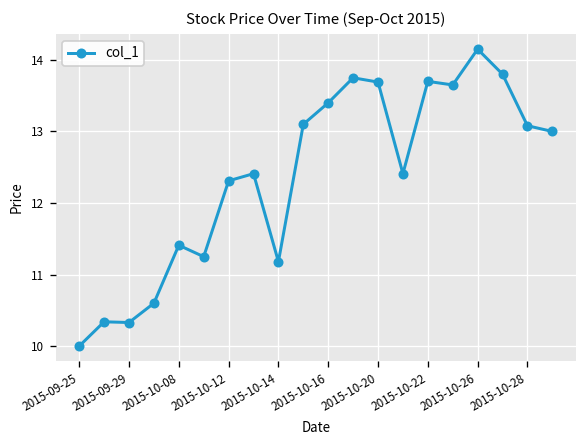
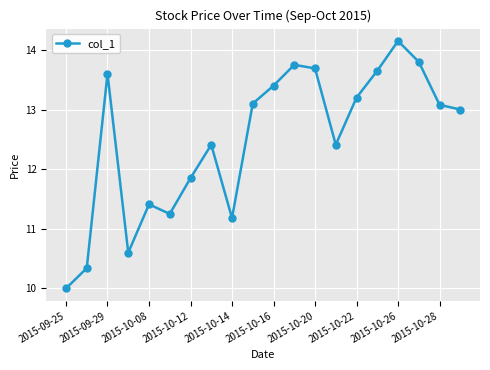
2015-09-29: 10.3 -> 13.6
2015-10-12: 12.3 -> 11.9
2015-10-22: 13.7 -> 13.2
